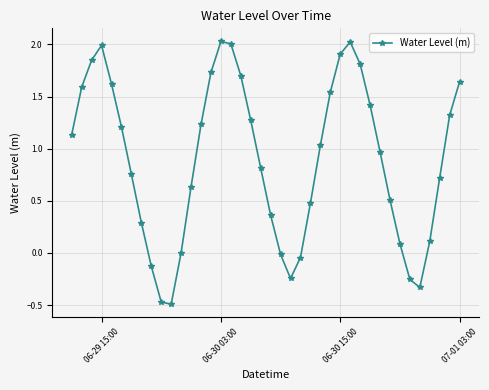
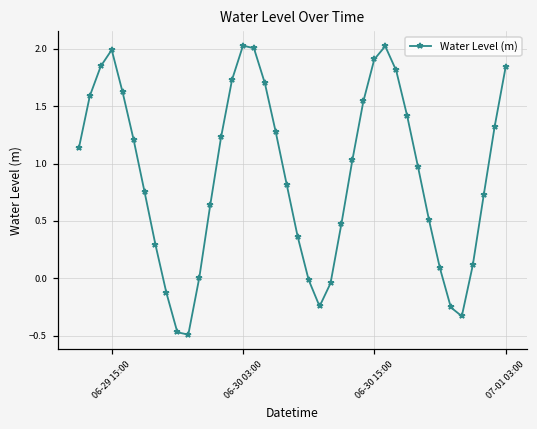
07-01 03:00: 1.64 -> 1.84
